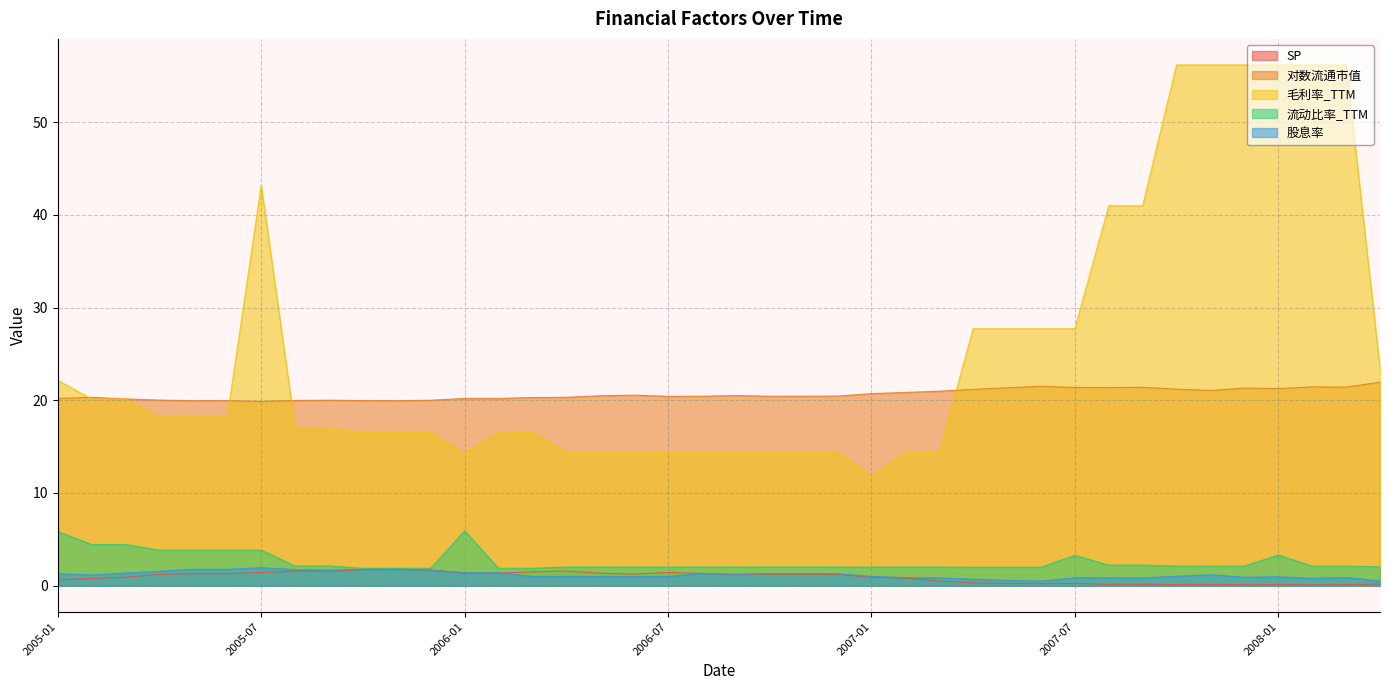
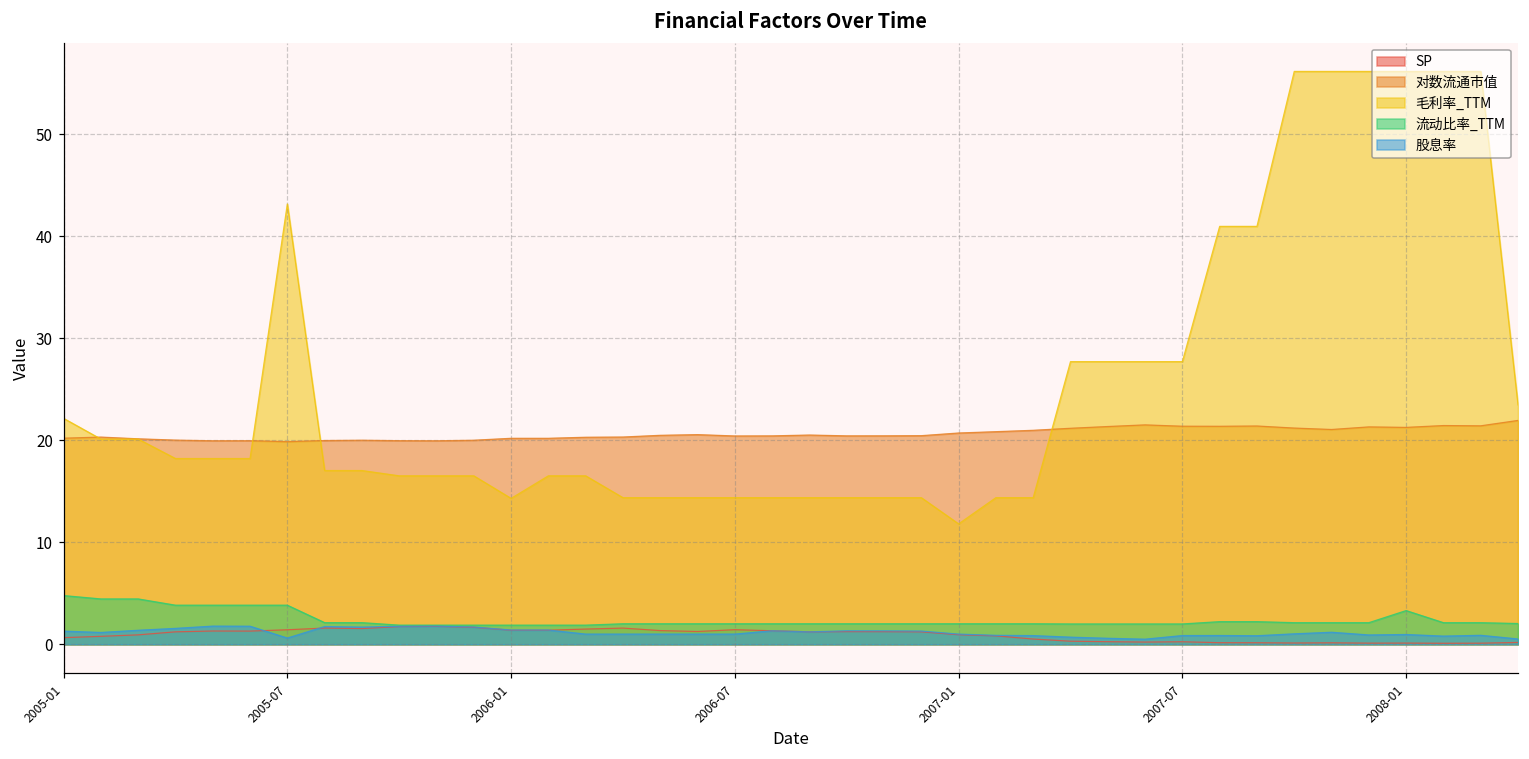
流动比率_TTM, 2005-01: 6 -> 5
股息率, 2005-07: 2 -> 1
流动比率_TTM, 2006-01: 6 -> 2
流动比率_TTM, 2007-07: 3 -> 2
